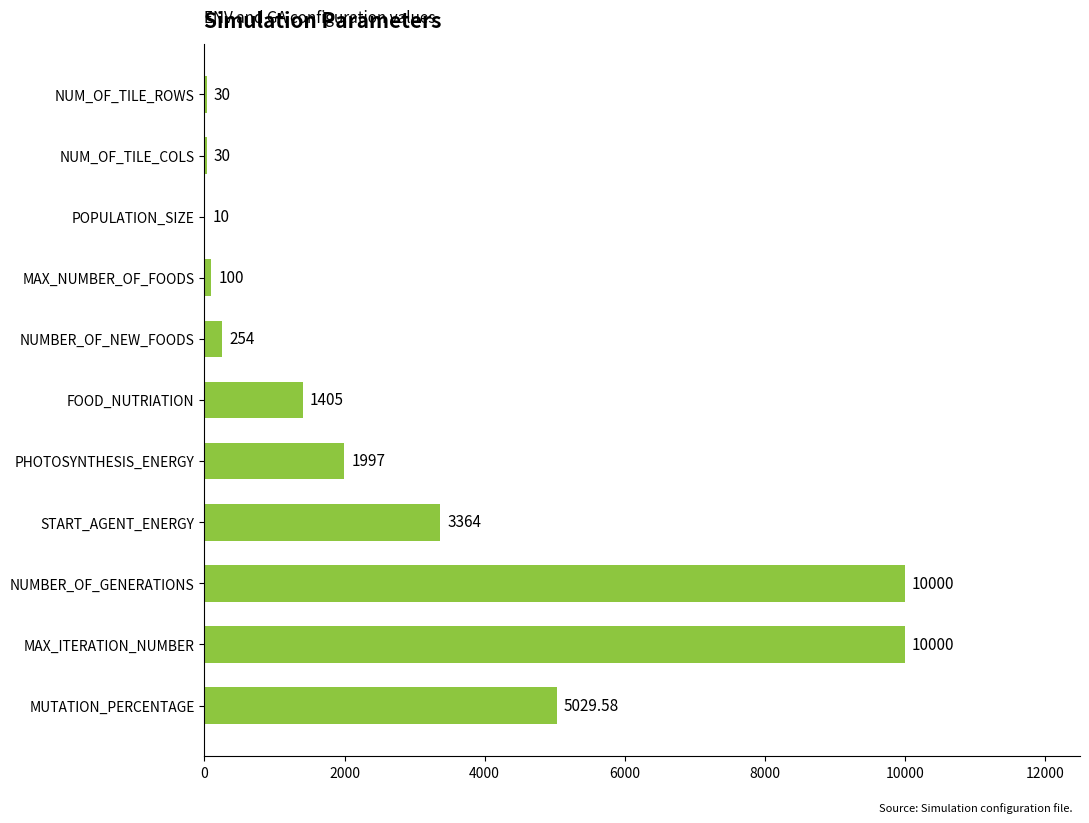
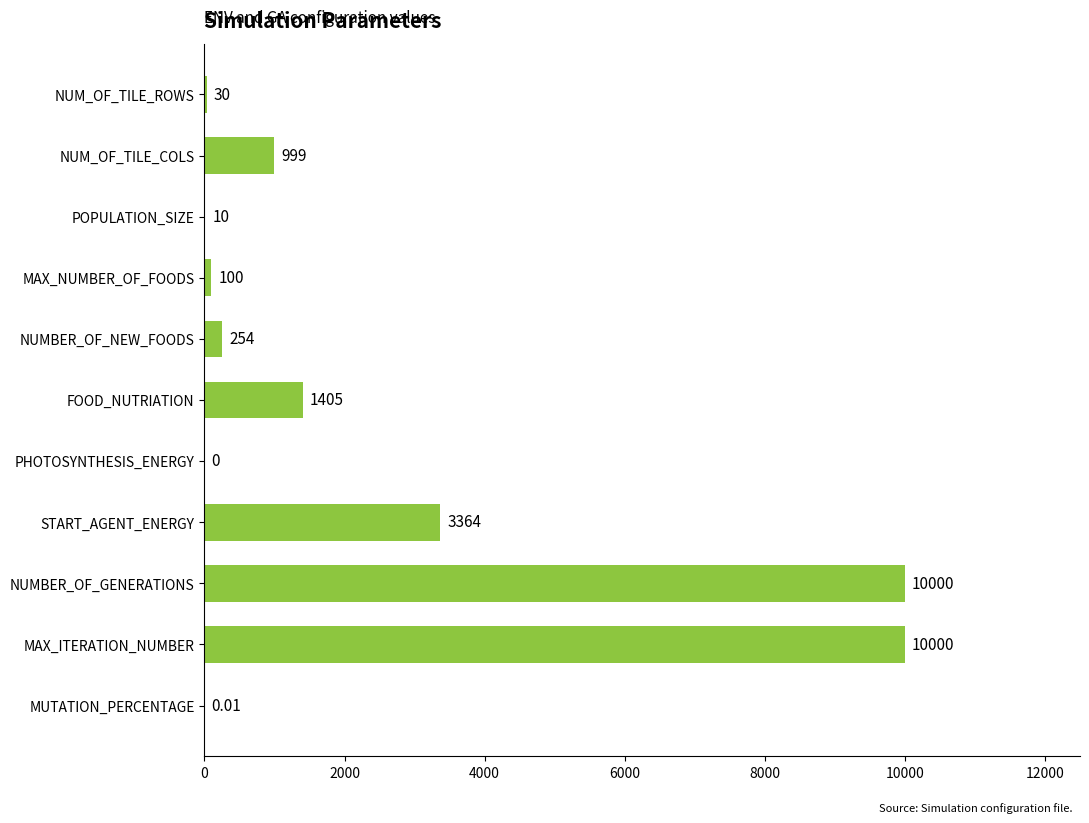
NUM_OF_TILE_COLS: 30 -> 999
PHOTOSYNTHESIS_ENERGY: 1997 -> 0
MUTATION_PERCENTAGE: 5029.58 -> 0.01
